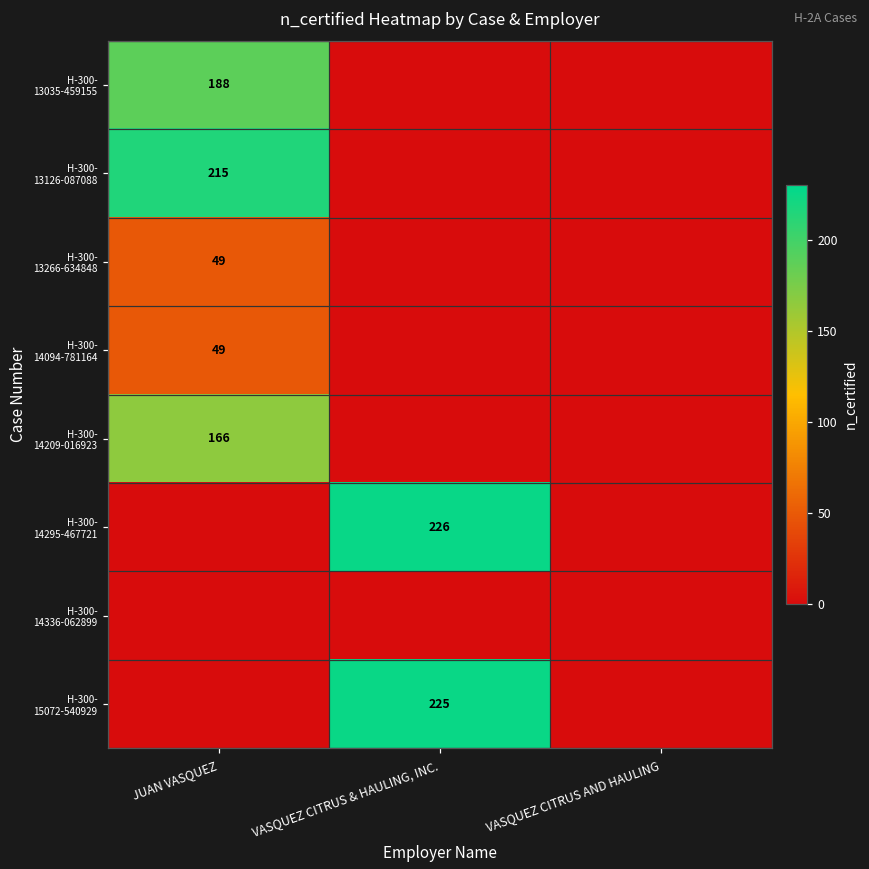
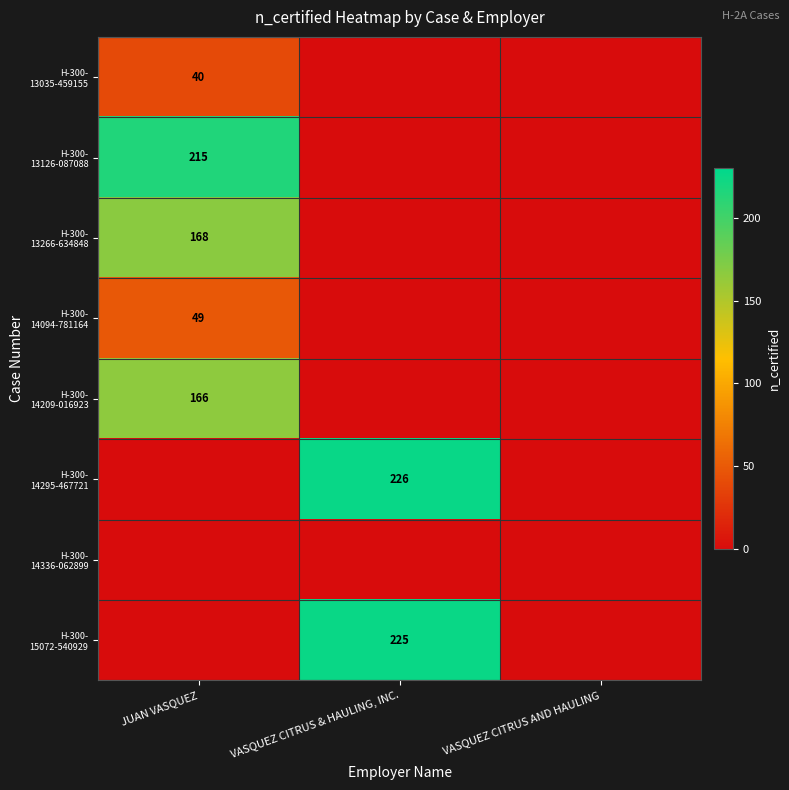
H-300- 13035-459155, JUAN VASQUEZ: 188 -> 40
H-300- 13266-634848, JUAN VASQUEZ: 49 -> 168
